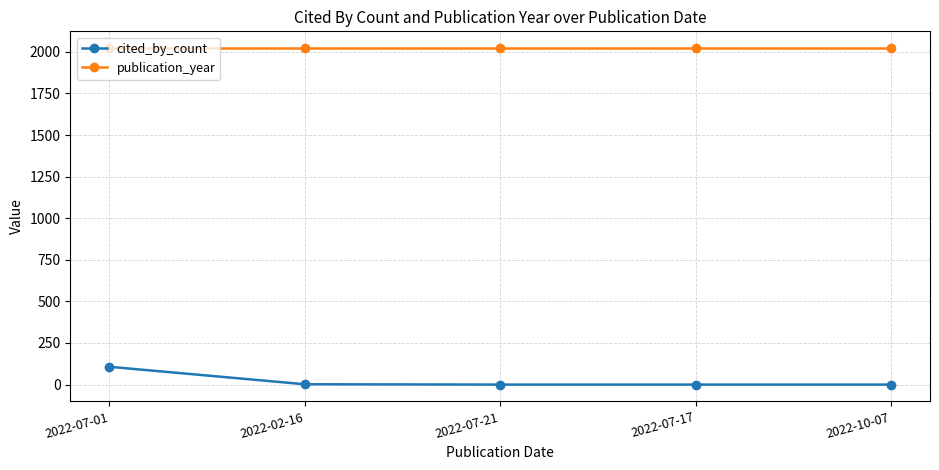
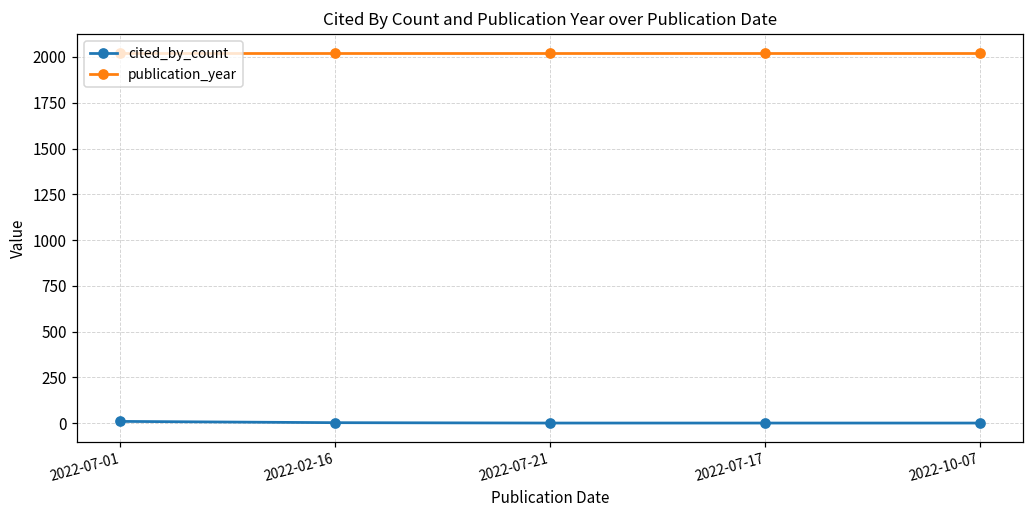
cited_by_count, 2022-07-01: 110 -> 10
